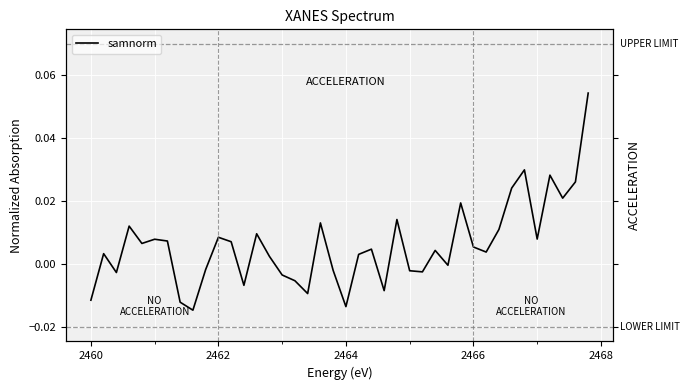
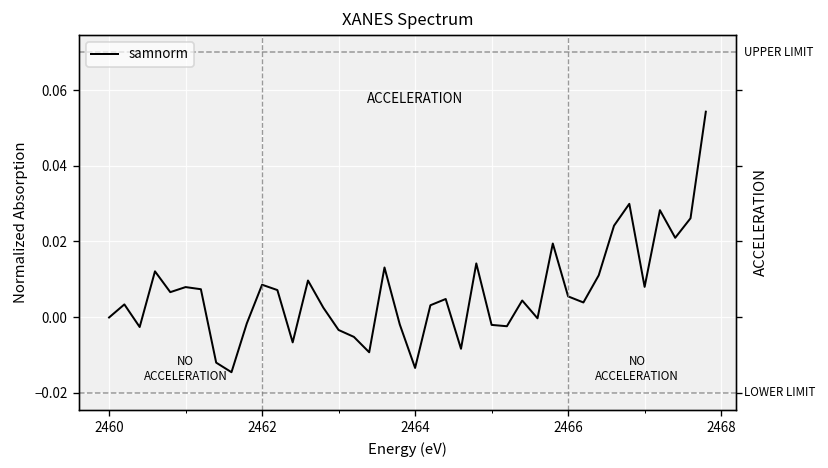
2460: -0.011 -> 0.000
